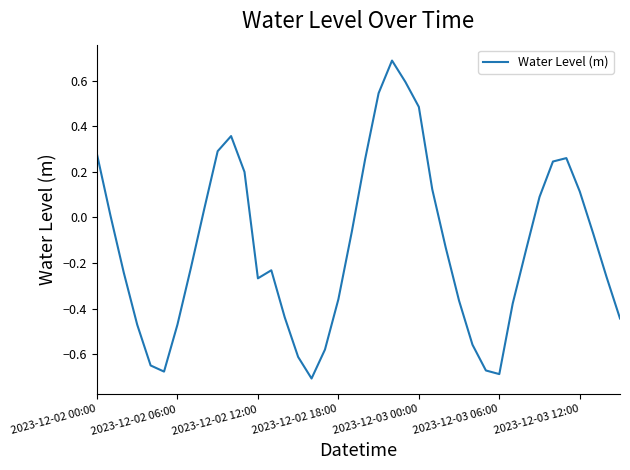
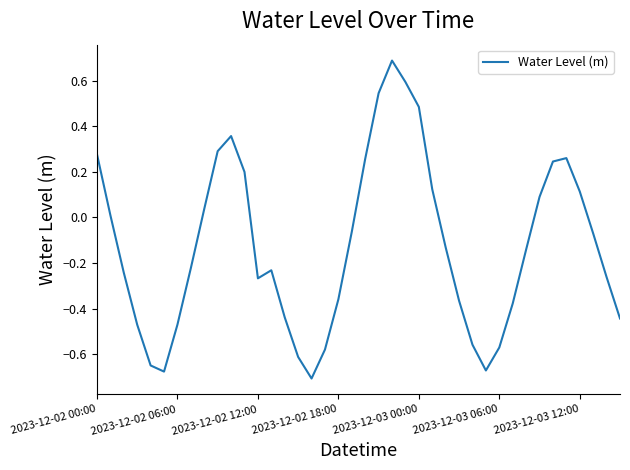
2023-12-03 06:00: -0.69 -> -0.57
